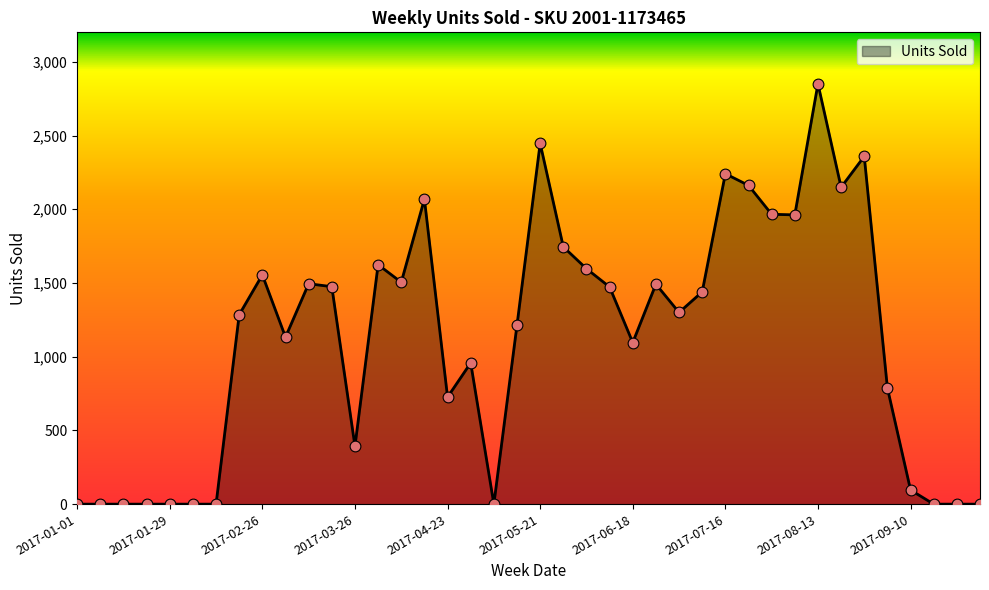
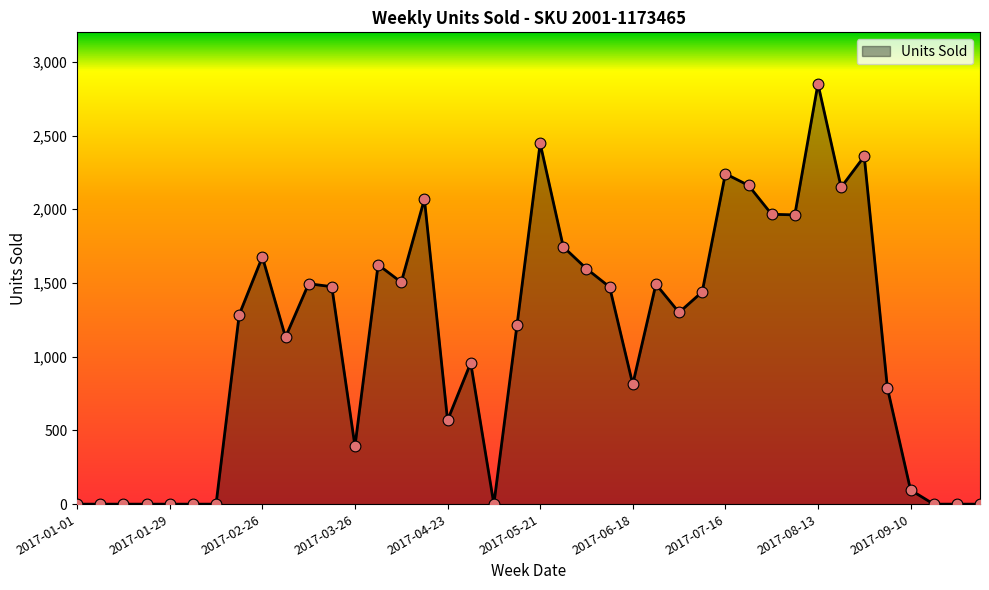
2017-02-26: 1,560 -> 1,680
2017-04-23: 730 -> 570
2017-06-18: 1,100 -> 810
